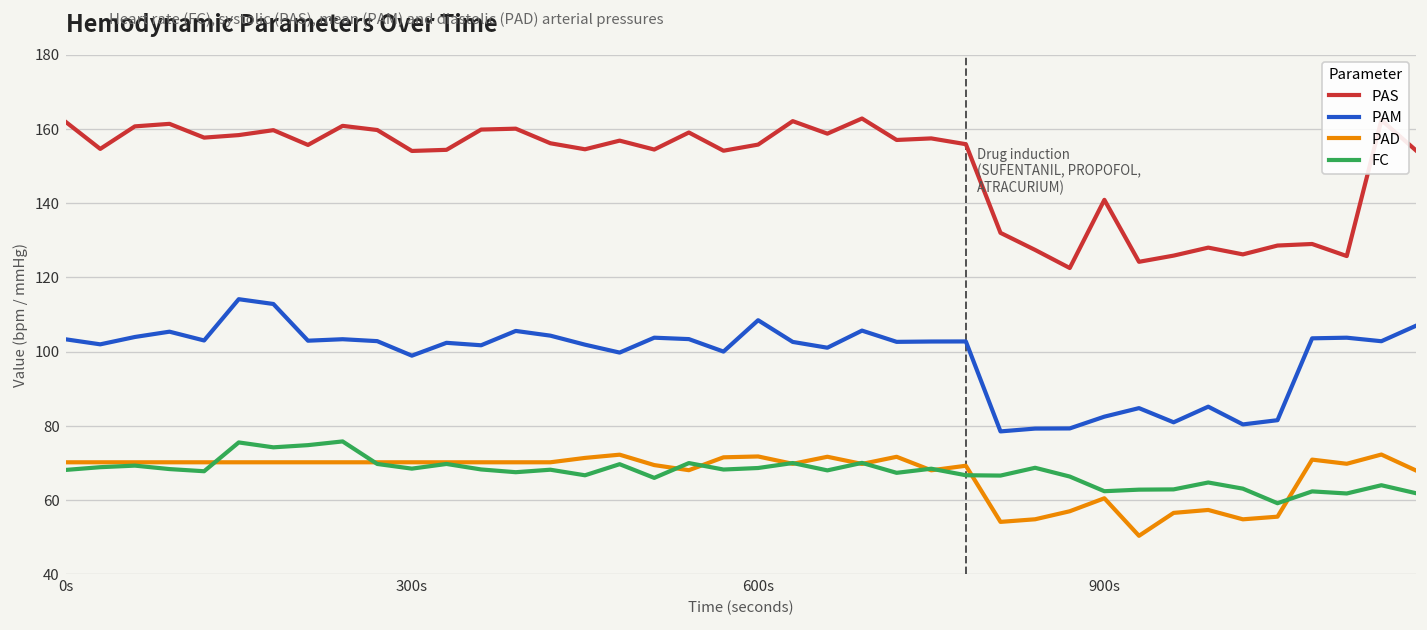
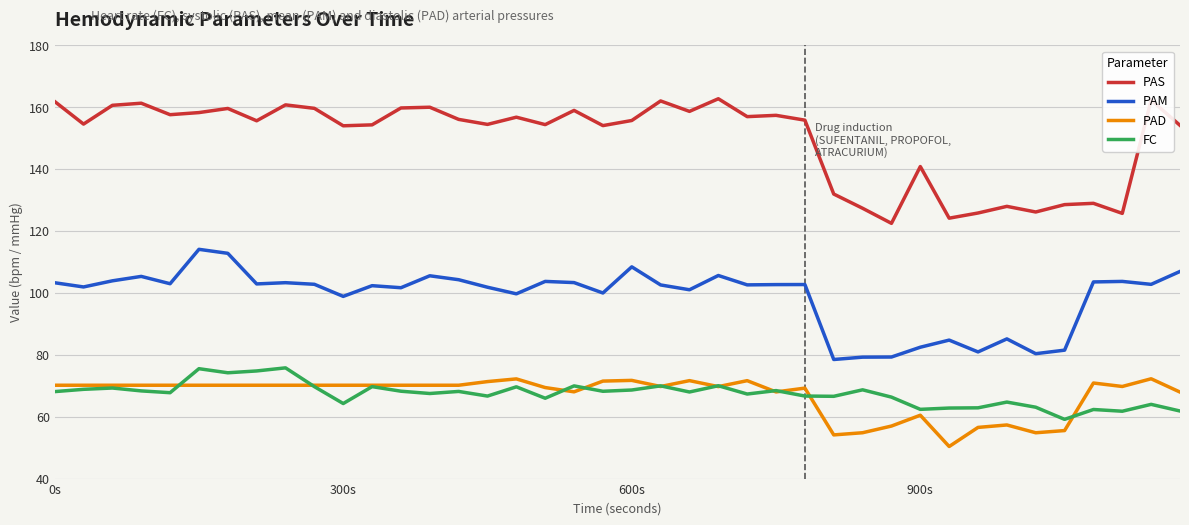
FC, 300s: 68 -> 64
